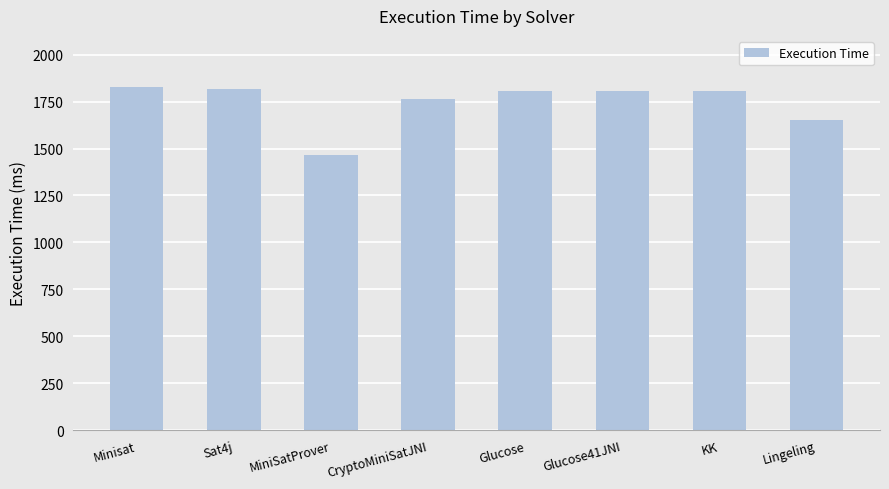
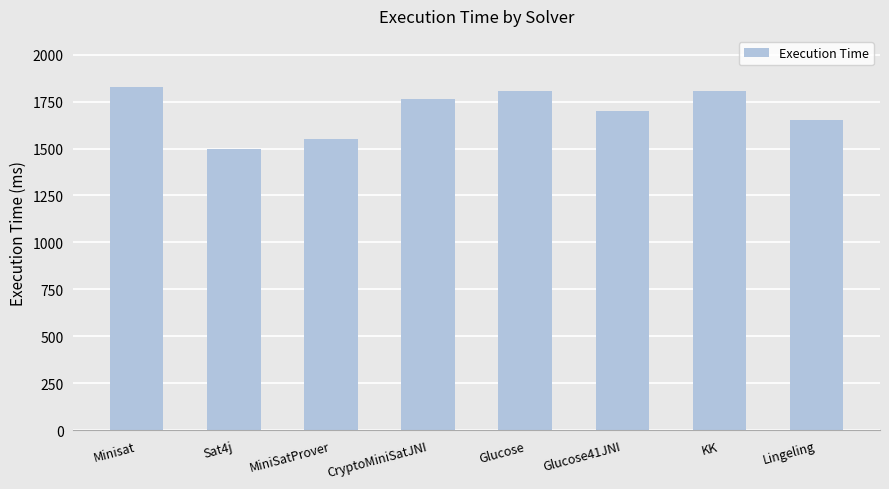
Sat4j: 1820 -> 1500
MiniSatProver: 1470 -> 1550
Glucose41JNI: 1810 -> 1700
